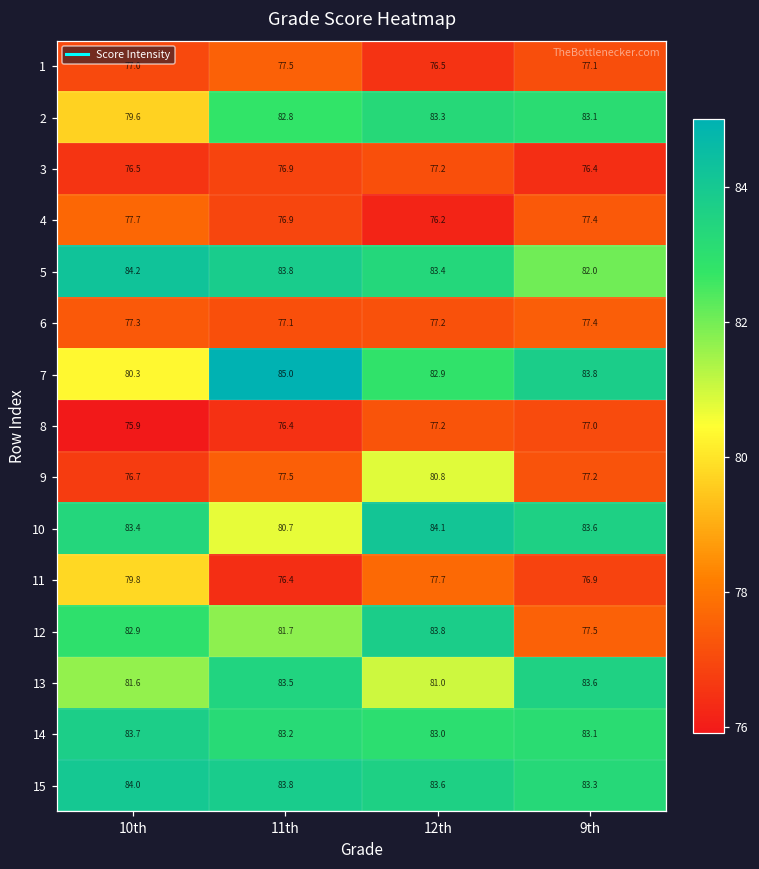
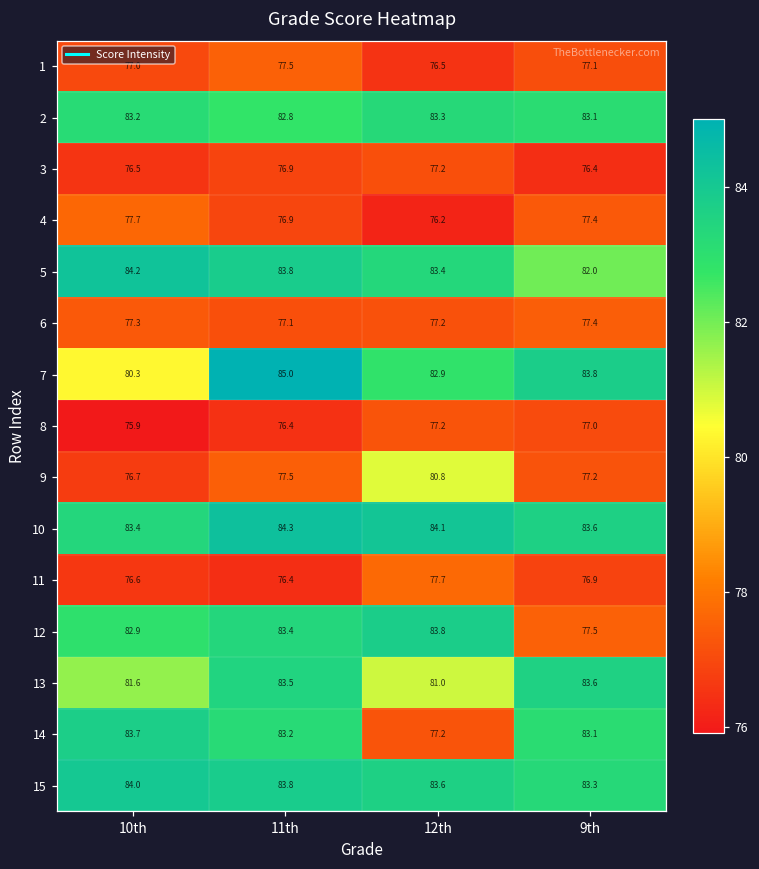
2, 10th: 79.6 -> 83.2
10, 11th: 80.7 -> 84.3
11, 10th: 79.8 -> 76.6
12, 11th: 81.7 -> 83.4
14, 12th: 83.0 -> 77.2
